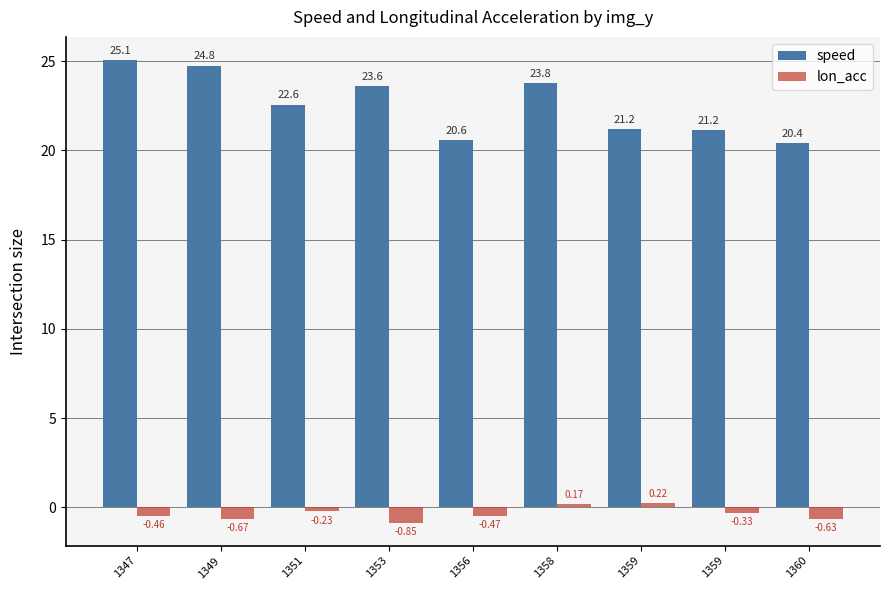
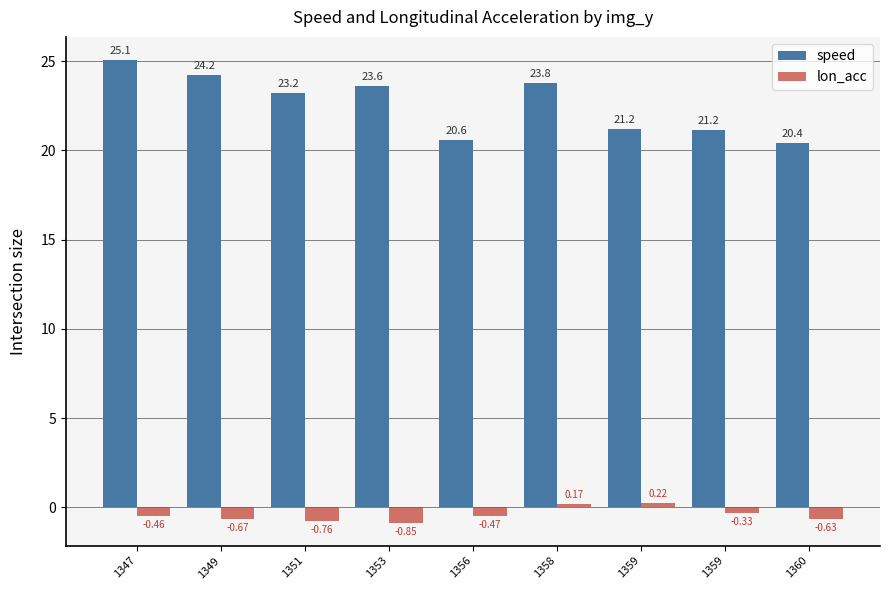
speed, 1349: 24.8 -> 24.2
speed, 1351: 22.6 -> 23.2
lon_acc, 1351: -0.23 -> -0.76
